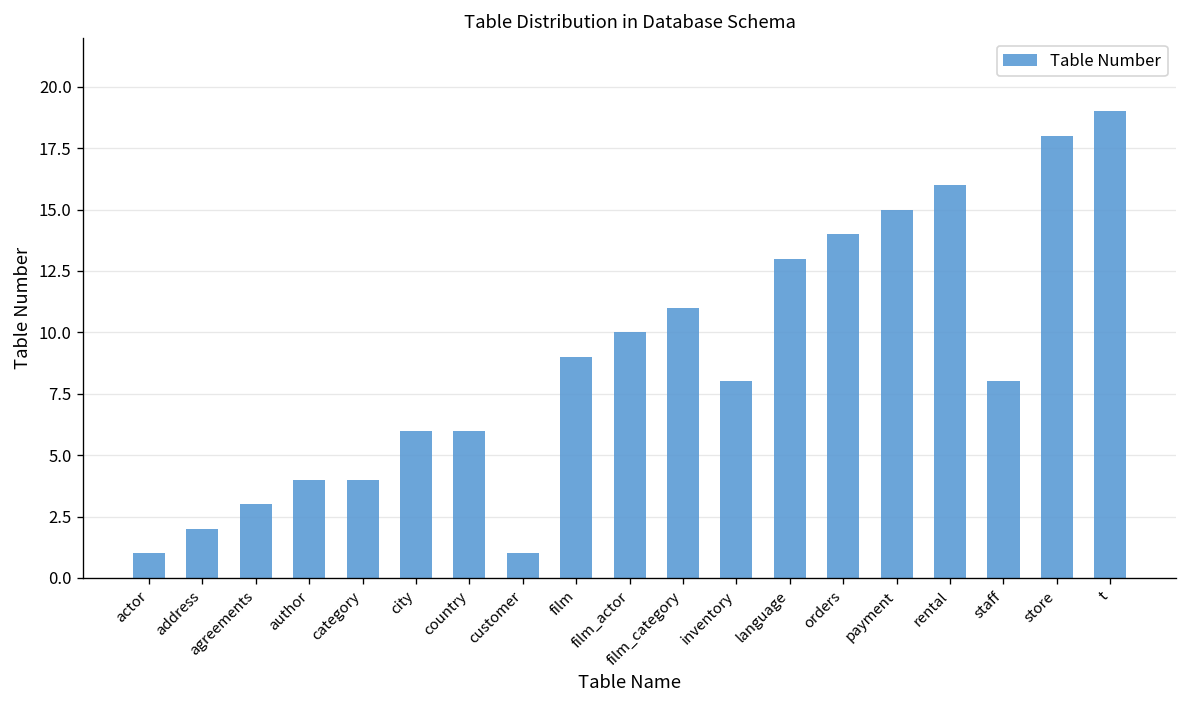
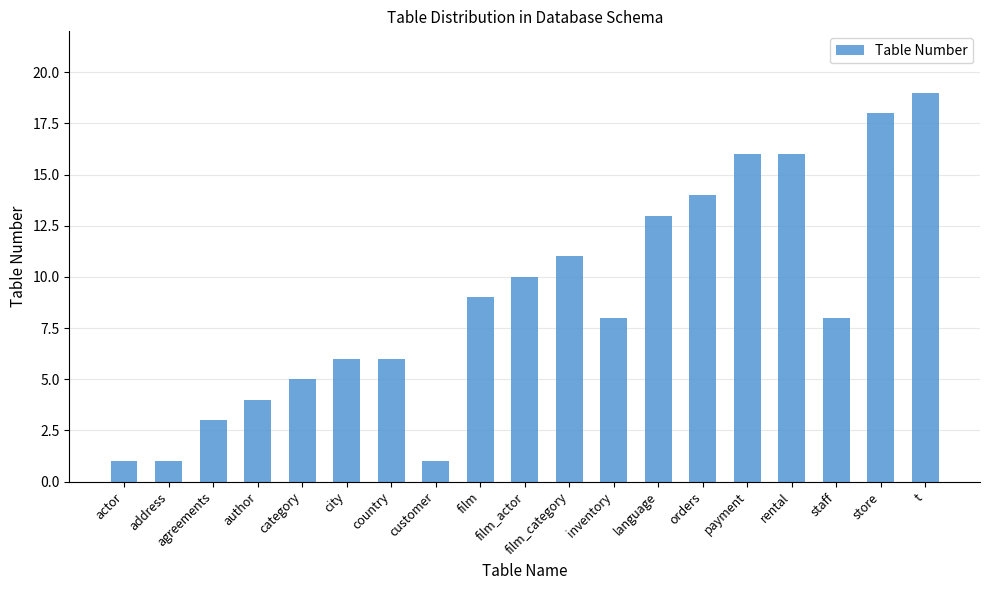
address: 2 -> 1
category: 4 -> 5
payment: 15 -> 16
